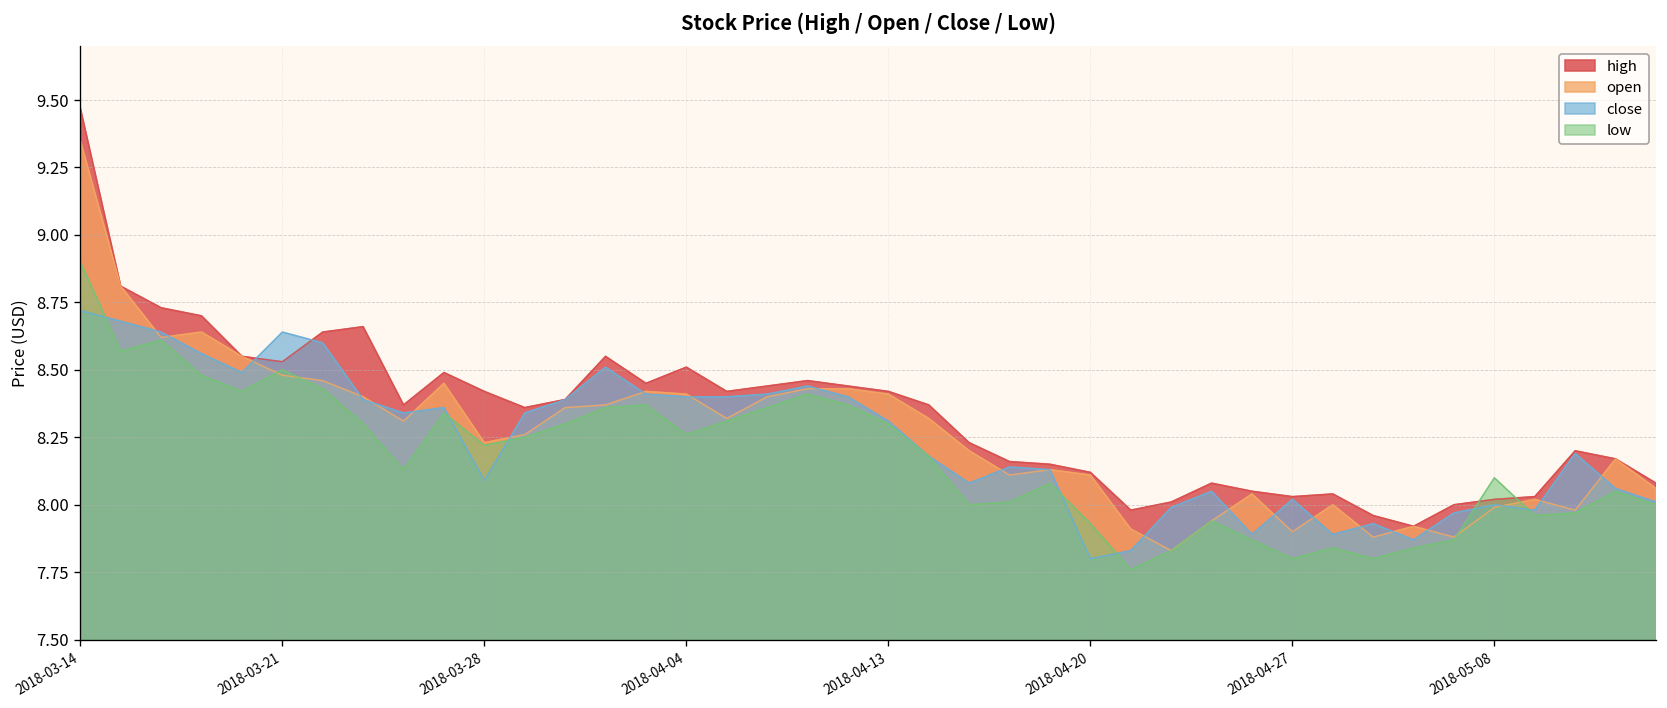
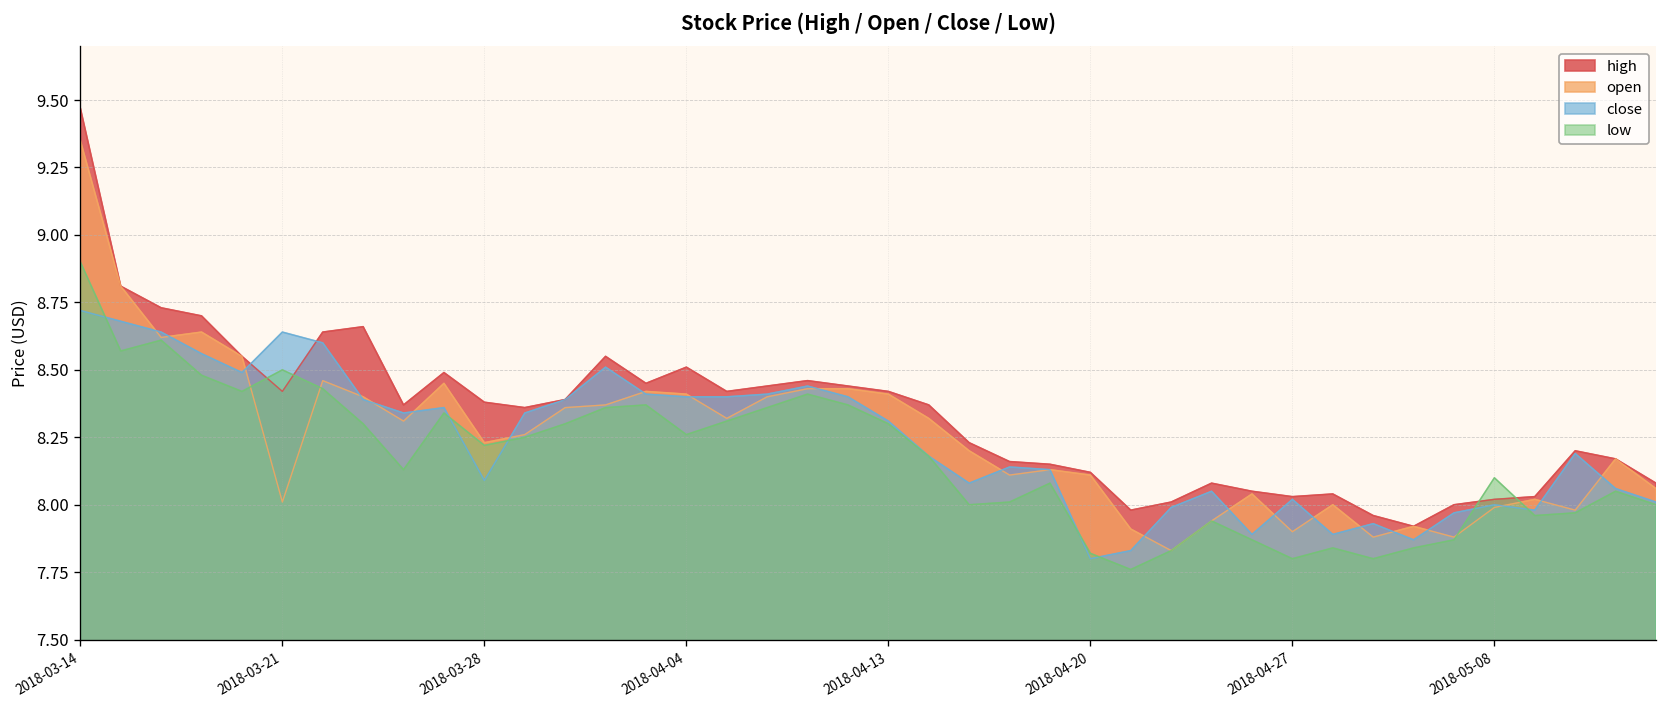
high, 2018-03-21: 8.53 -> 8.42
open, 2018-03-21: 8.48 -> 8.01
high, 2018-03-28: 8.42 -> 8.38
low, 2018-04-20: 7.93 -> 7.82
